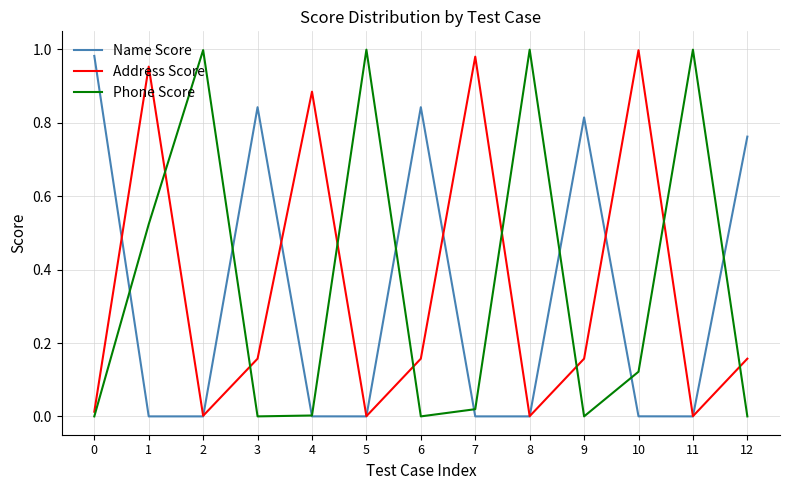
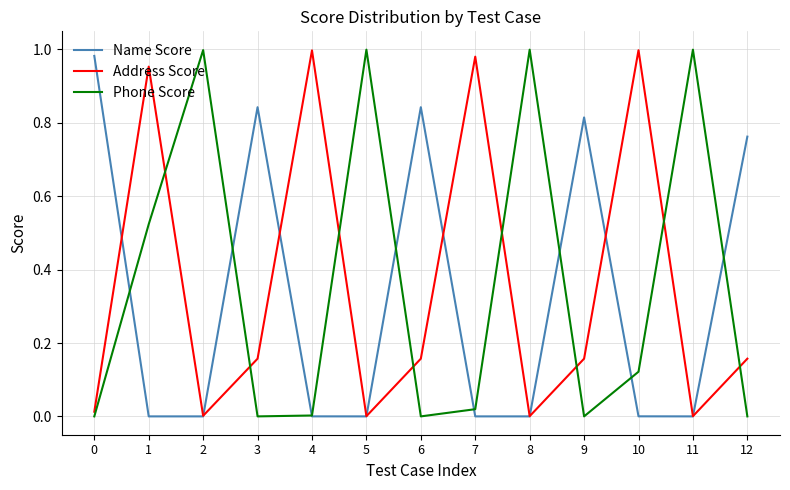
Address Score, 4: 0.89 -> 1.00
